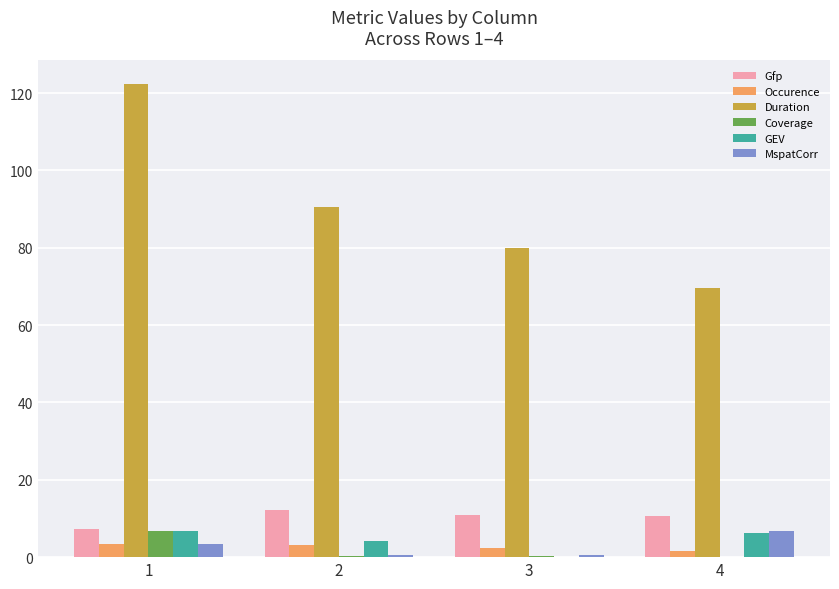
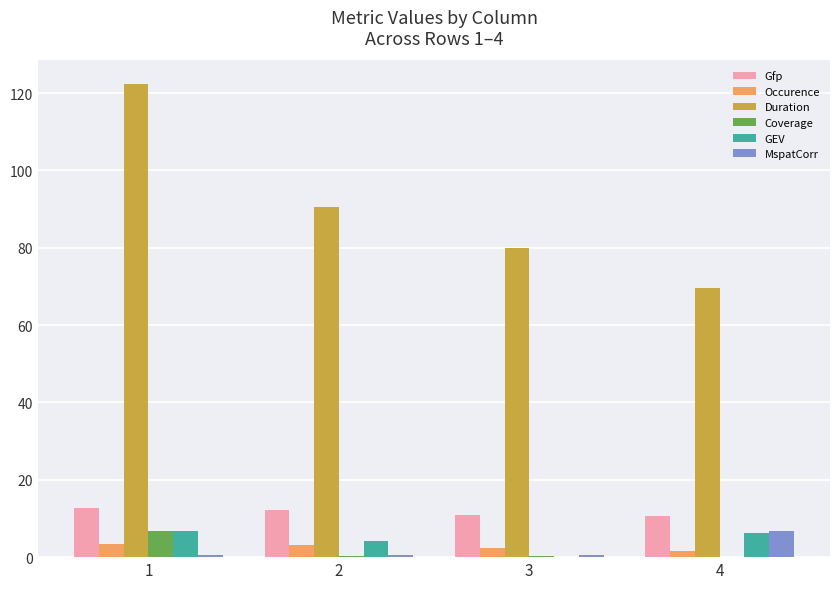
Gfp, 1: 7 -> 13
MspatCorr, 1: 3 -> 1
